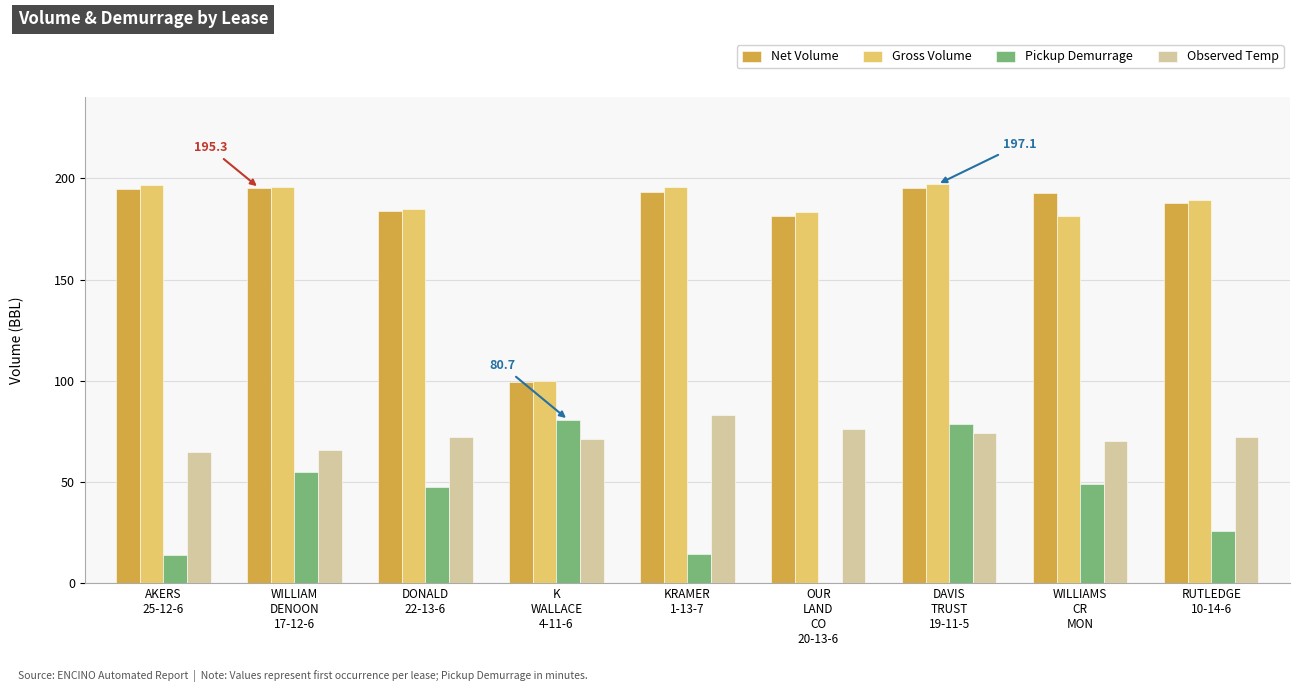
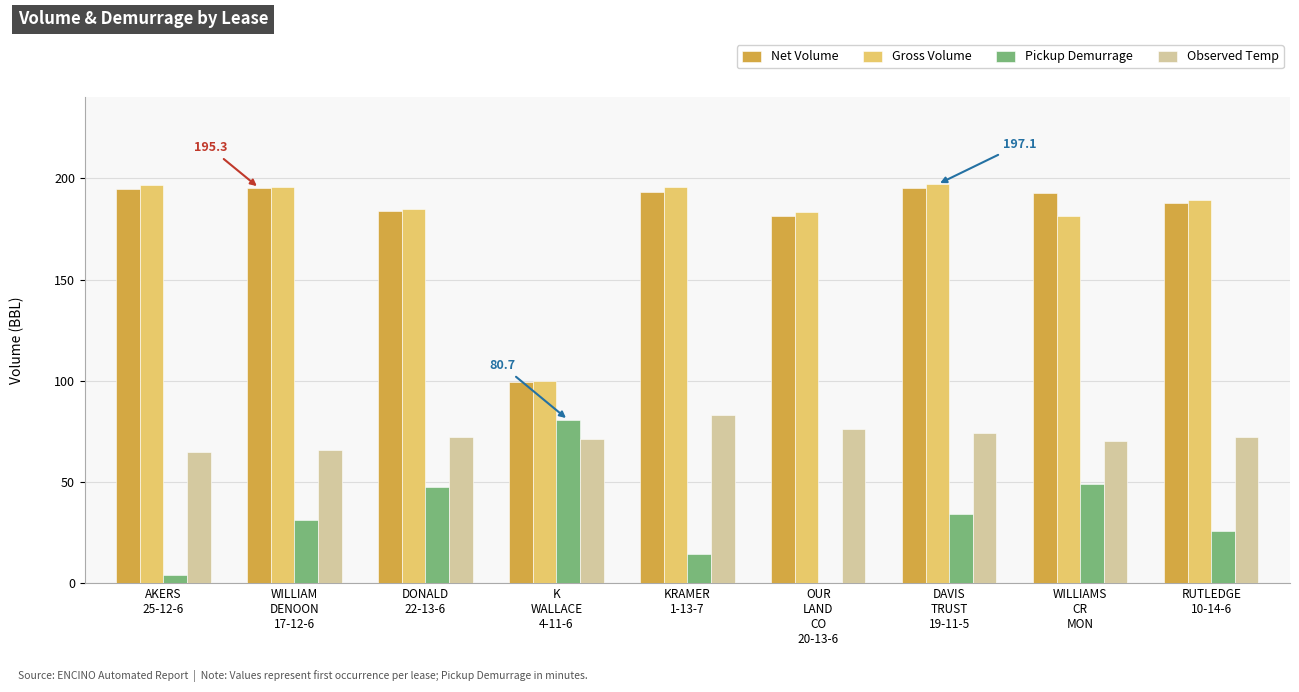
Pickup Demurrage, AKERS 25-12-6: 14 -> 4
Pickup Demurrage, WILLIAM DENOON 17-12-6: 55 -> 31
Pickup Demurrage, DAVIS TRUST 19-11-5: 79 -> 34
